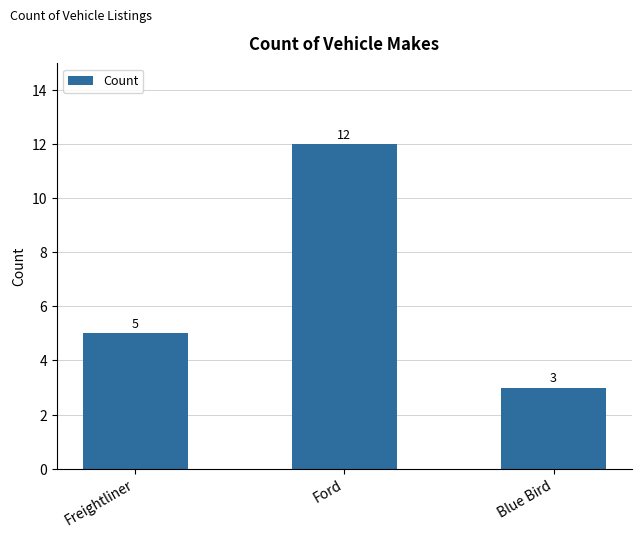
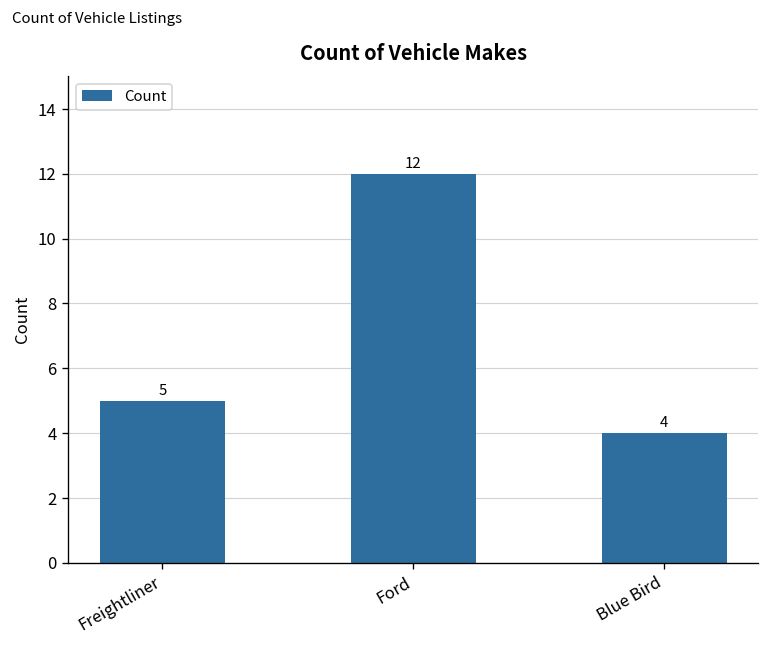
Blue Bird: 3 -> 4
